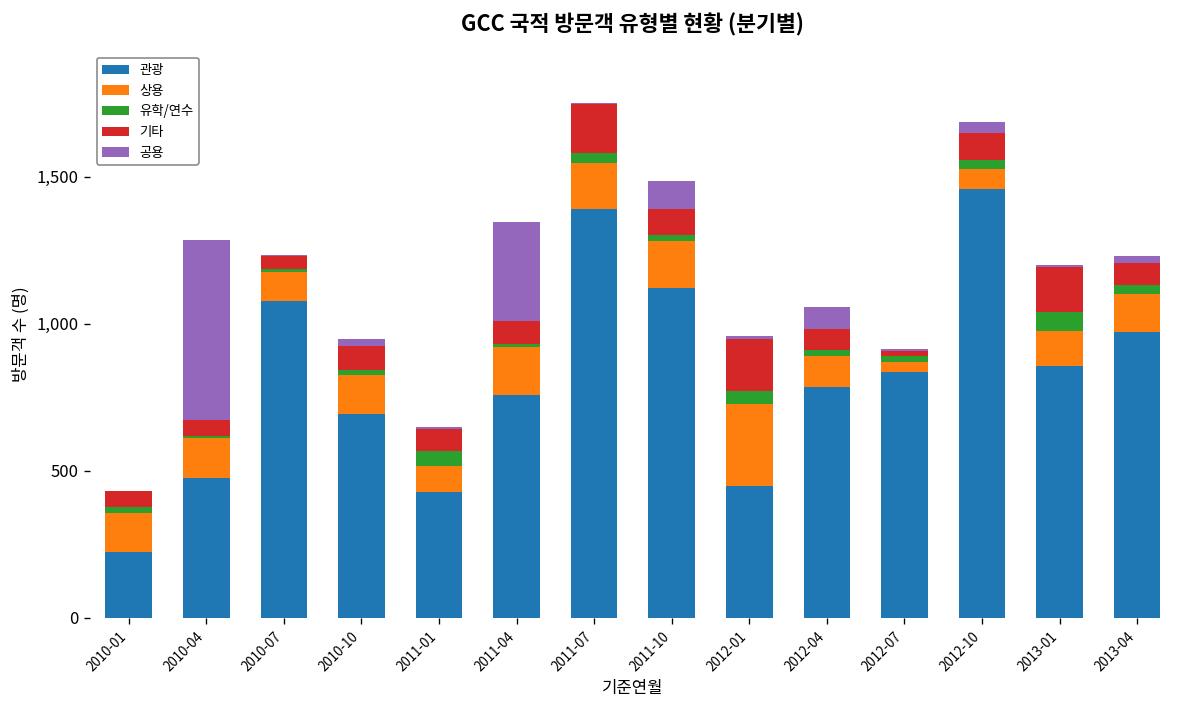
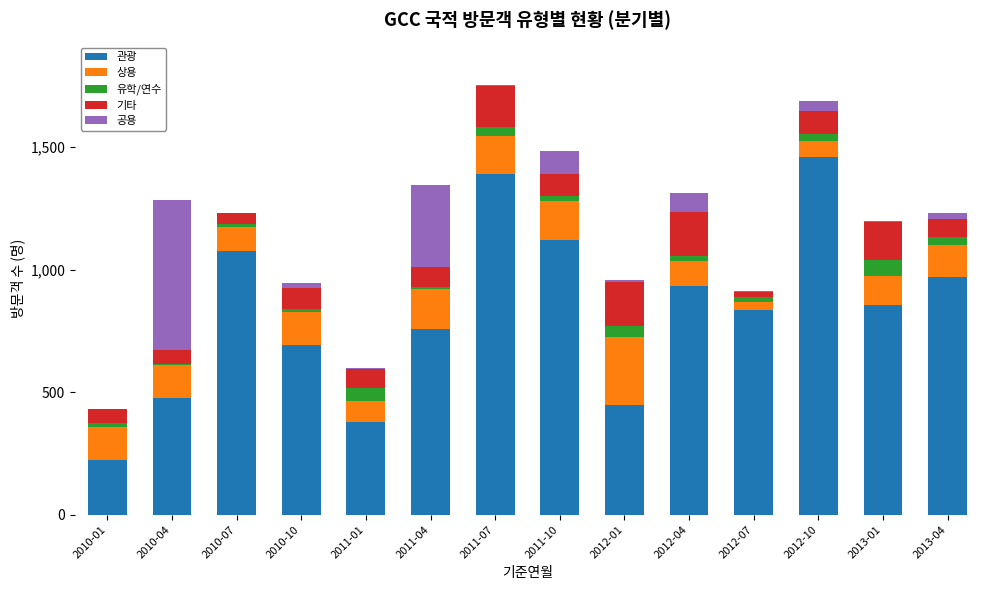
관광, 2011-01: 430 -> 380
관광, 2012-04: 790 -> 930
기타, 2012-04: 70 -> 180
